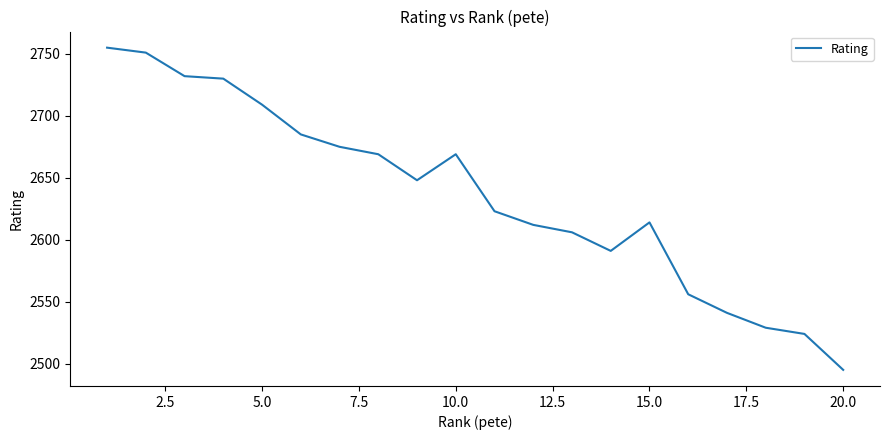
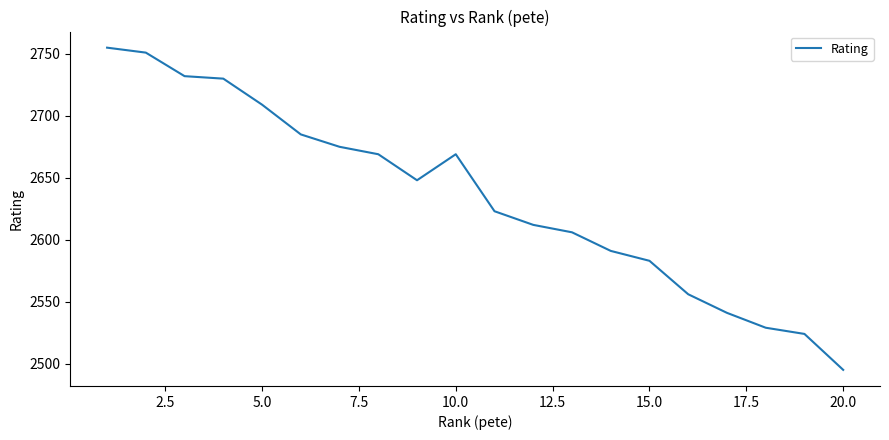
15.0: 2614 -> 2583
